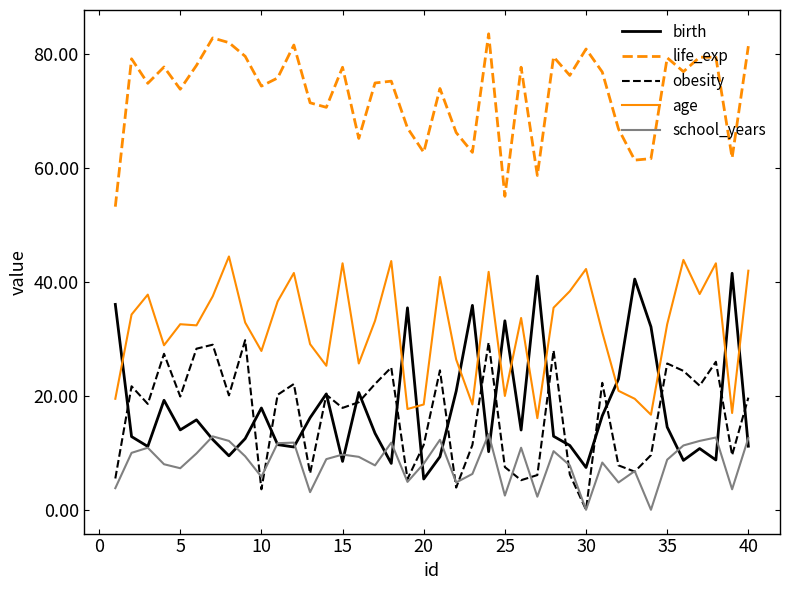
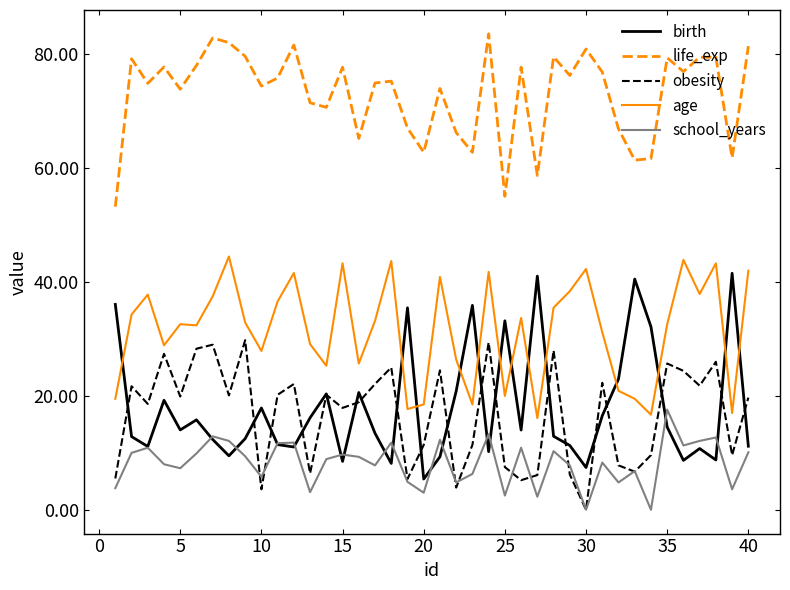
school_years, 20: 8 -> 3
school_years, 35: 9 -> 18
school_years, 40: 13 -> 10
